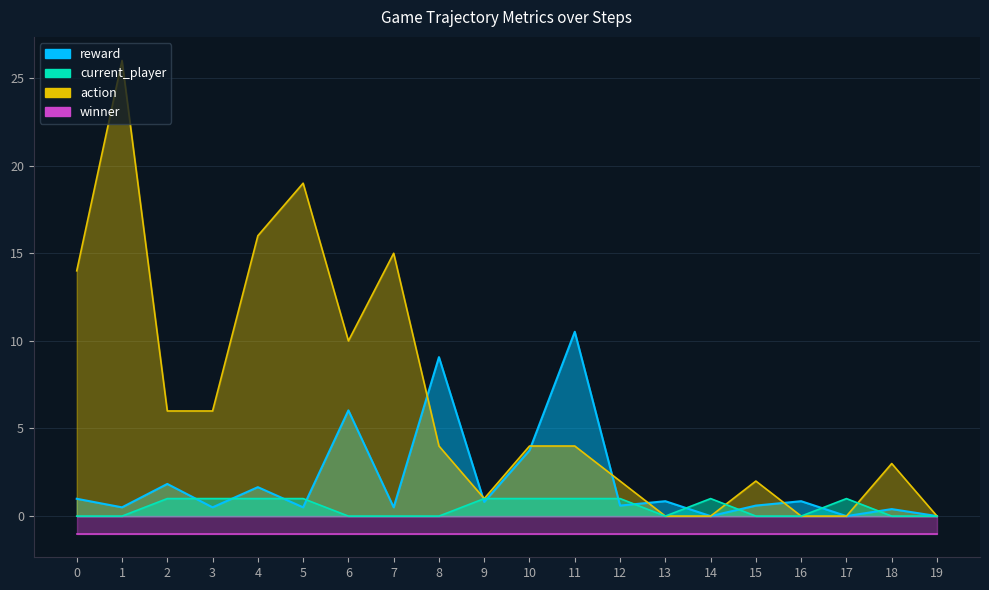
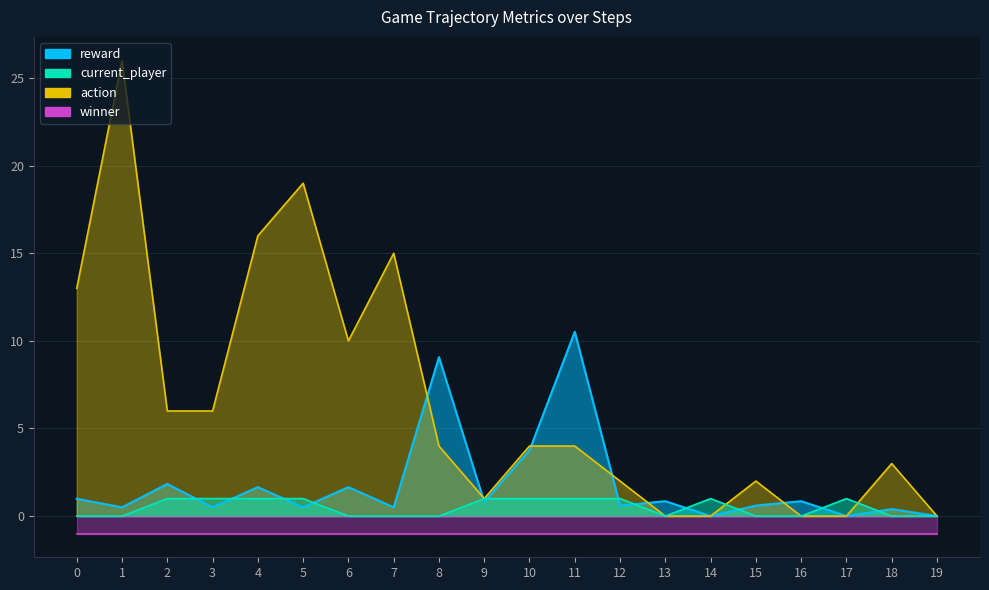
action, 0: 14 -> 13
reward, 6: 6.0 -> 1.7
